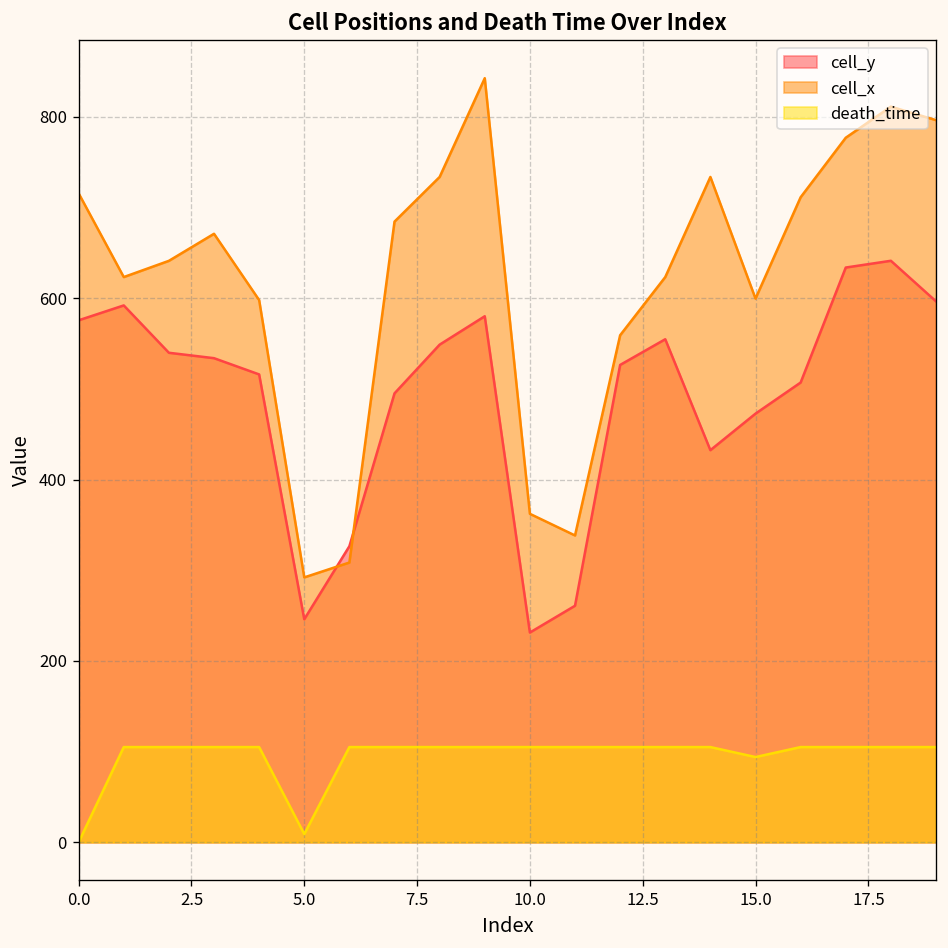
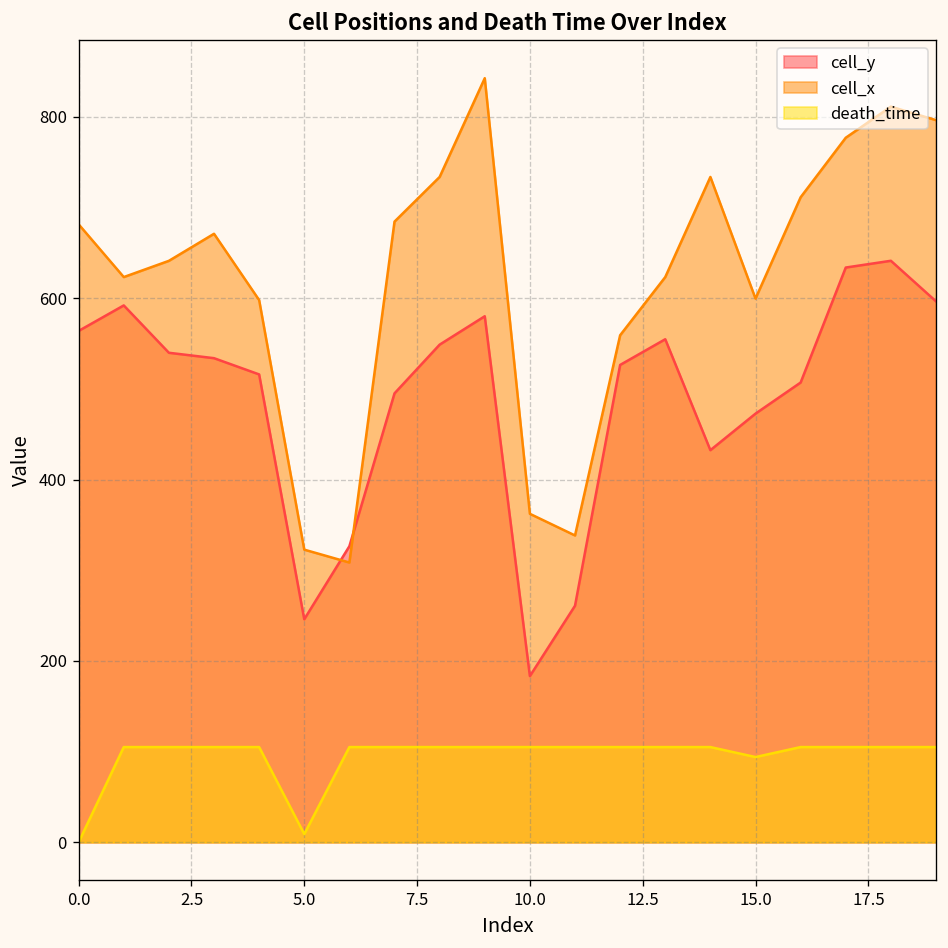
cell_y, 0.0: 580 -> 560
cell_x, 0.0: 720 -> 680
cell_x, 5.0: 290 -> 320
cell_y, 10.0: 230 -> 180
